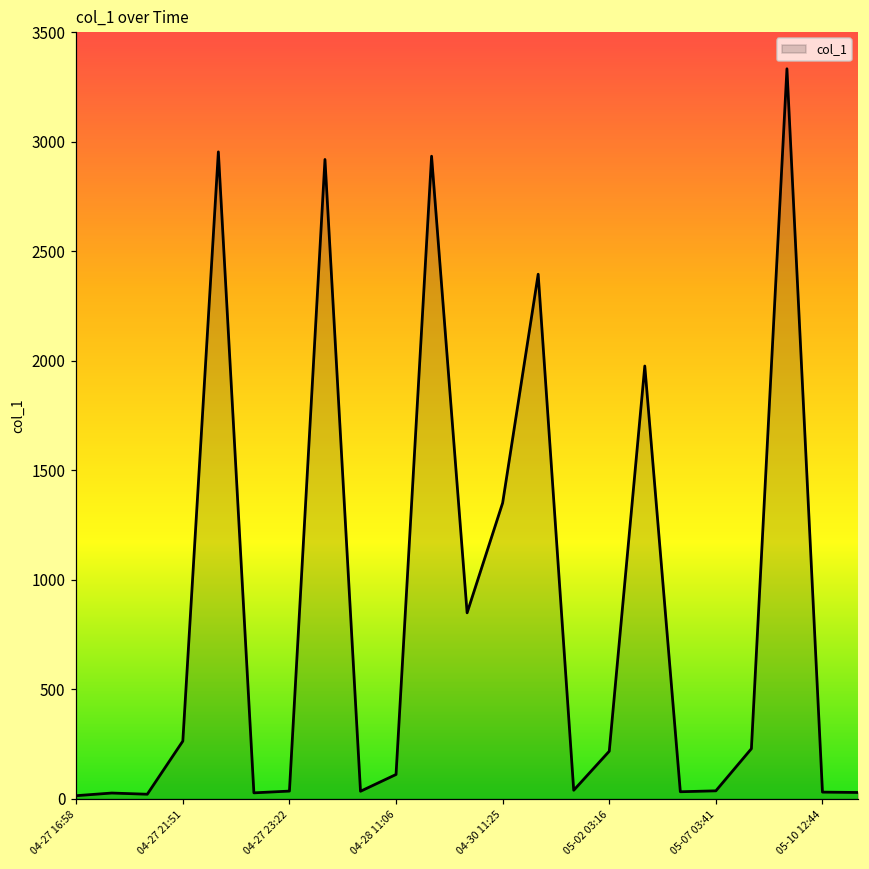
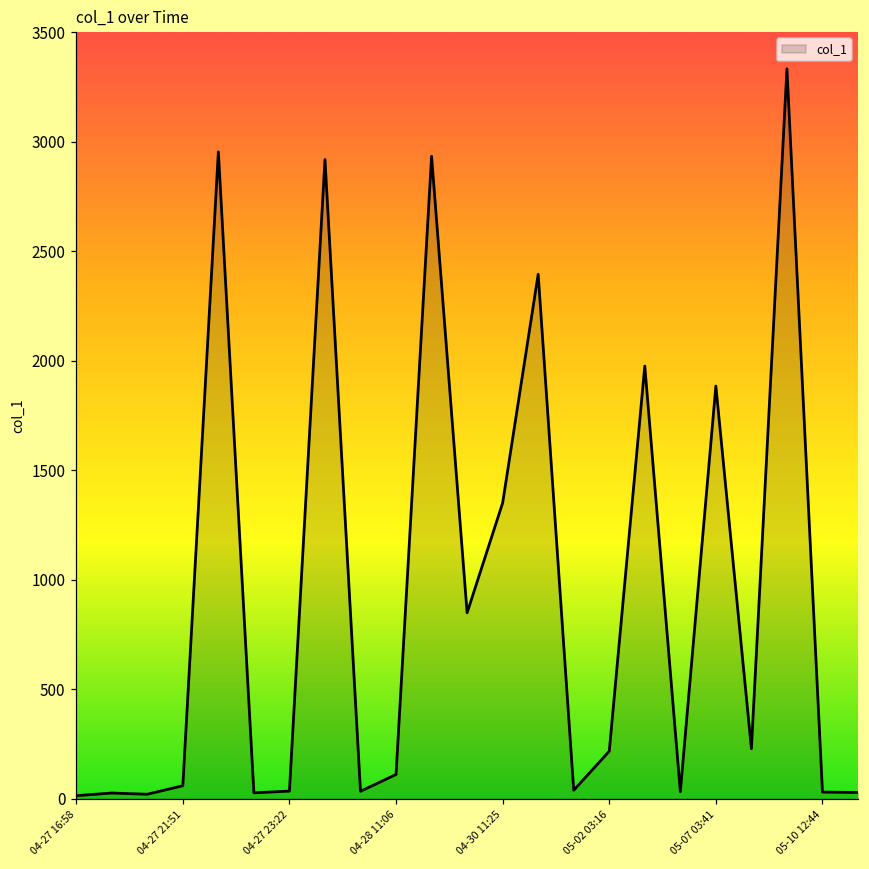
04-27 21:51: 260 -> 60
05-07 03:41: 40 -> 1890
